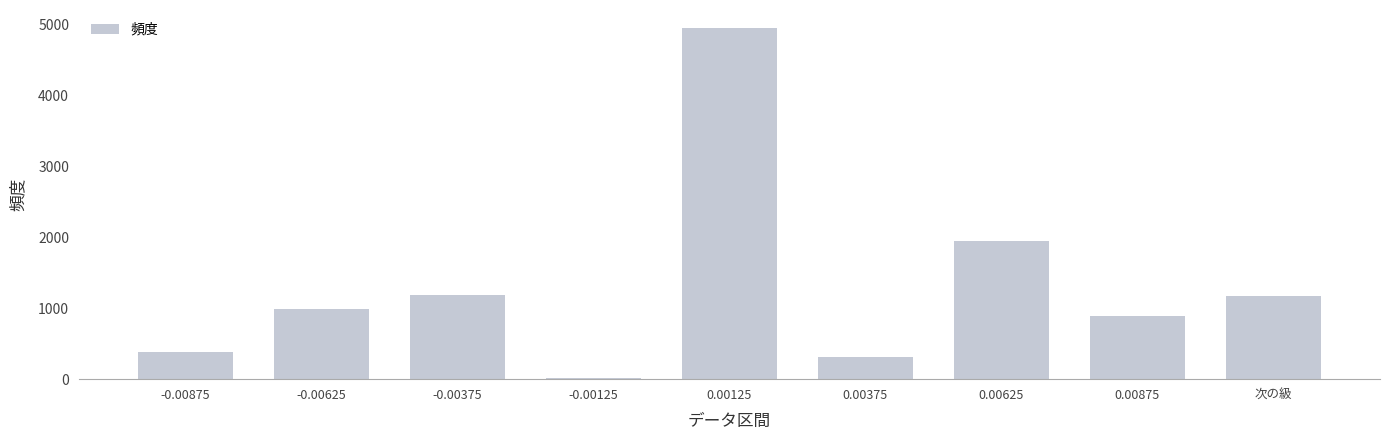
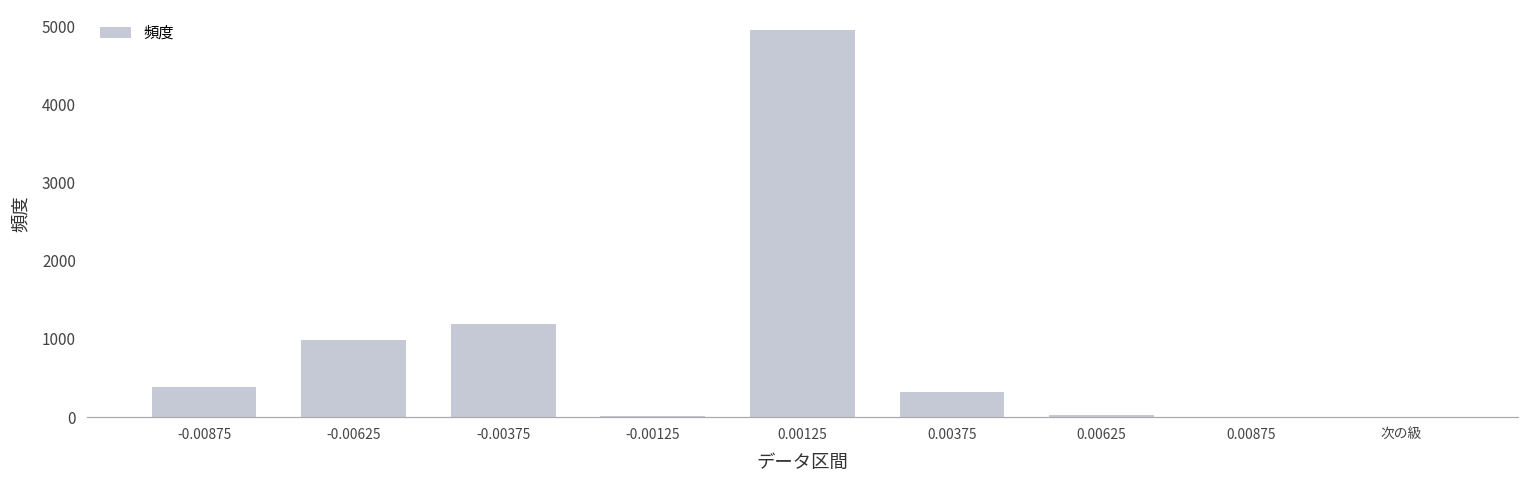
0.00625: 1900 -> 0
0.00875: 900 -> 0
次の級: 1200 -> 0
